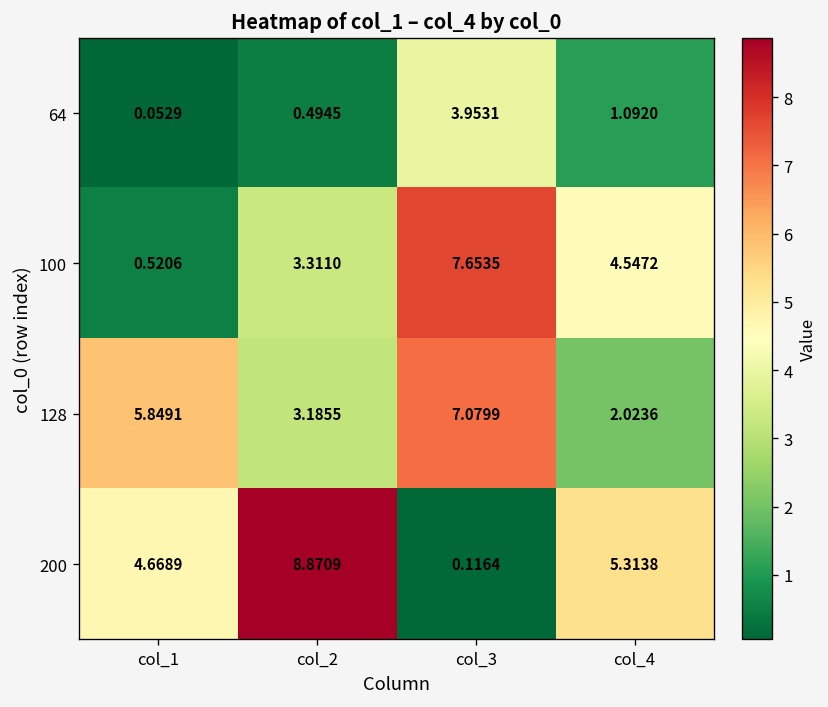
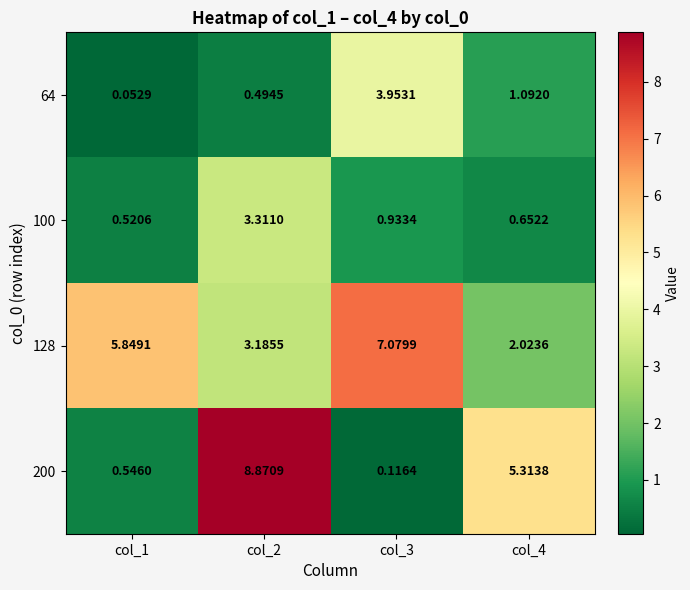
100, col_3: 7.6535 -> 0.9334
100, col_4: 4.5472 -> 0.6522
200, col_1: 4.6689 -> 0.5460
